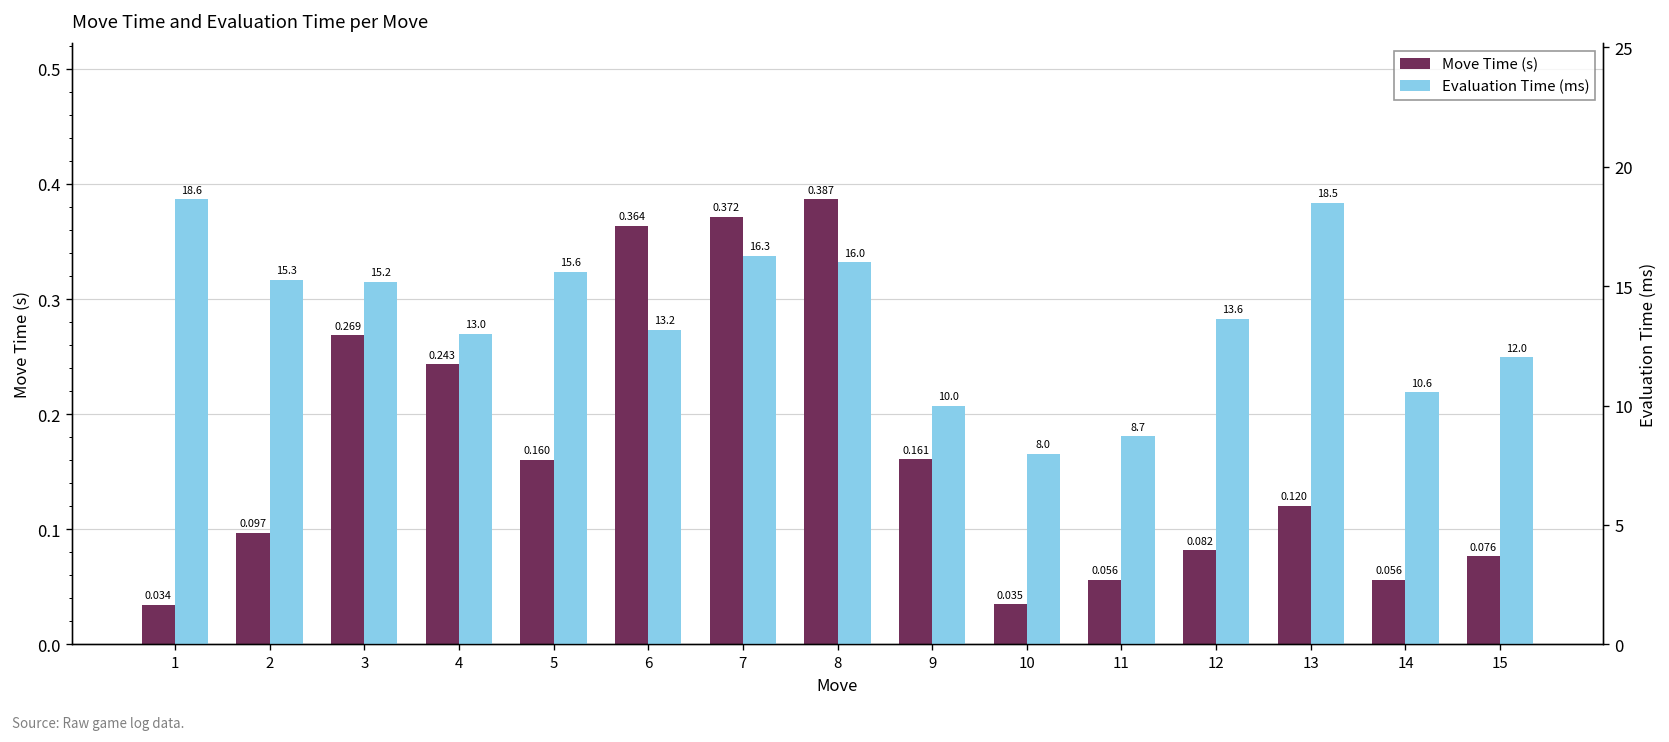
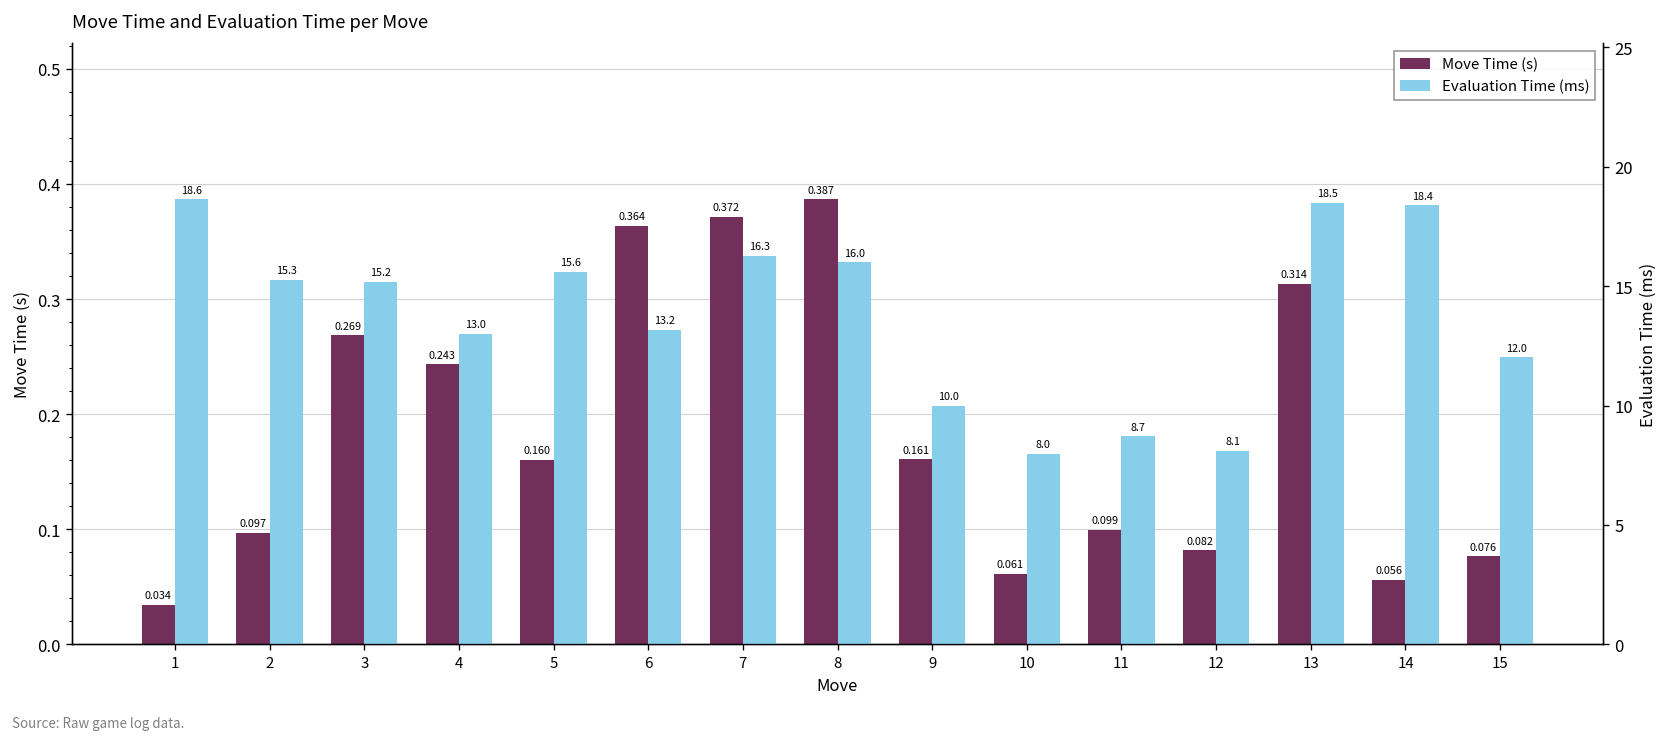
Move Time (s), 10: 0.035 -> 0.061
Move Time (s), 11: 0.056 -> 0.099
Move Time (s), 13: 0.120 -> 0.314
Evaluation Time (ms), 12: 13.6 -> 8.1
Evaluation Time (ms), 14: 10.6 -> 18.4
